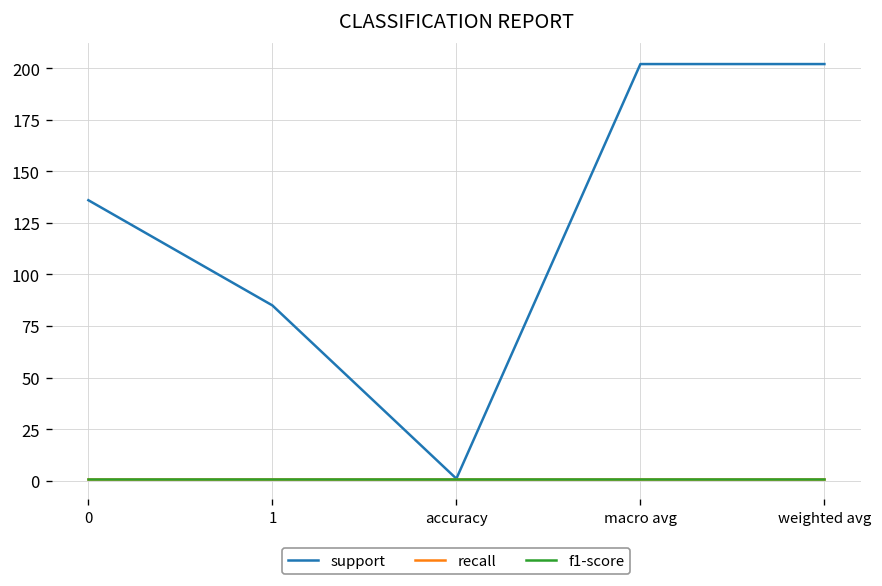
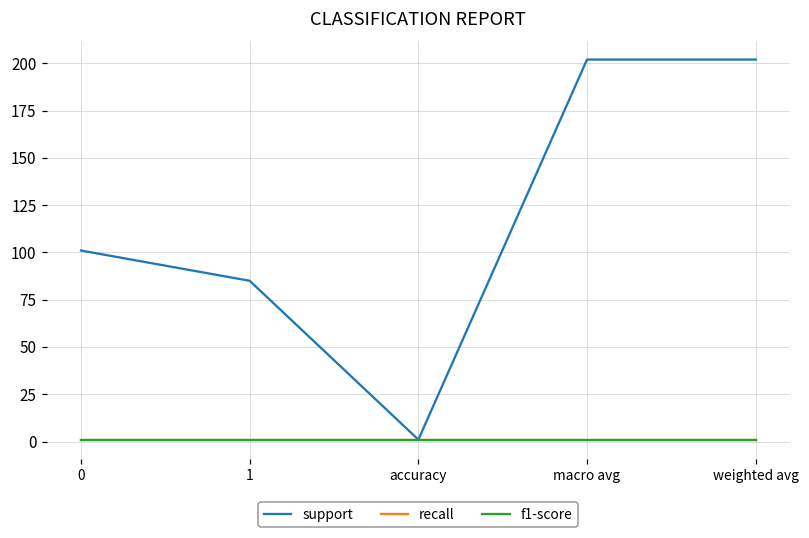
support, 0: 136 -> 101
